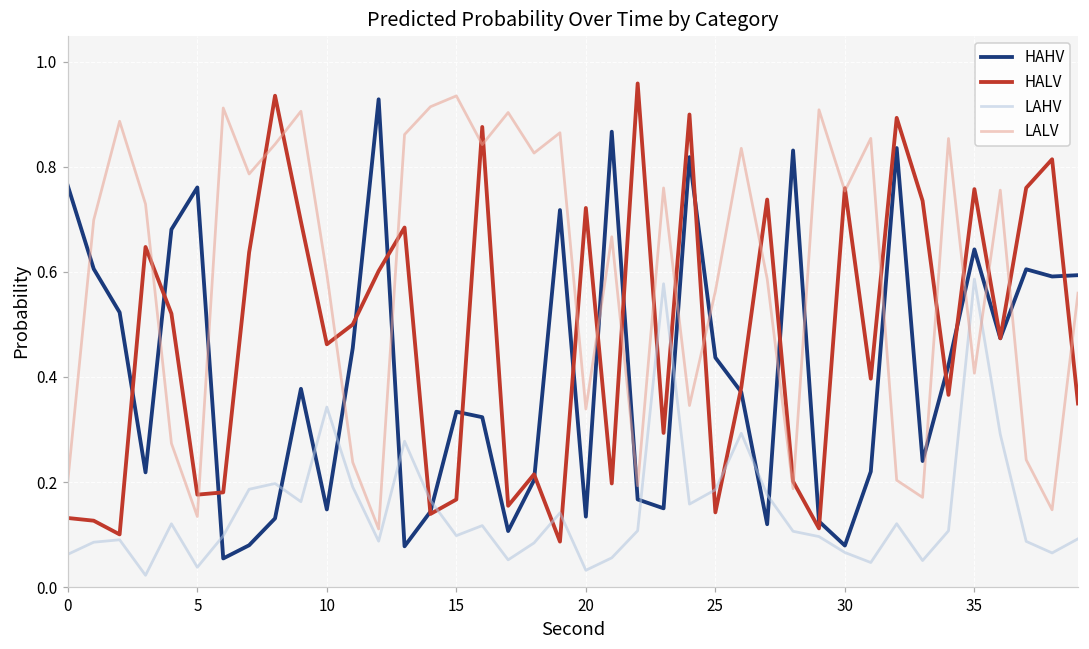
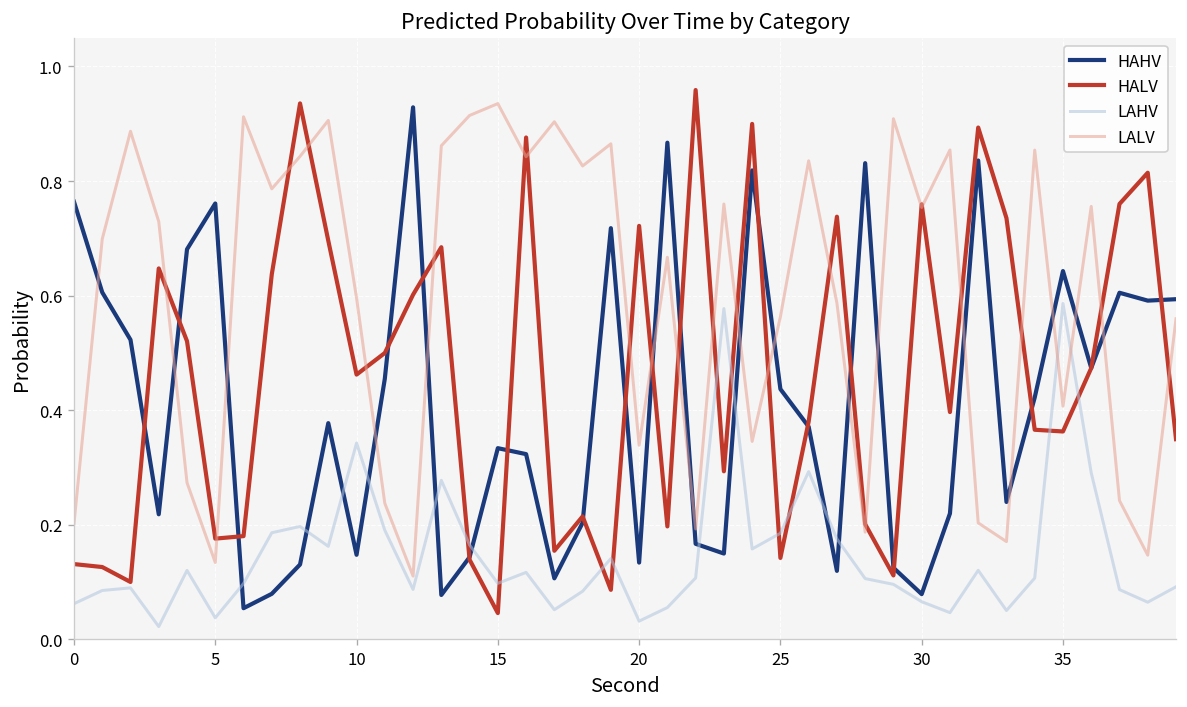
HALV, 15: 0.17 -> 0.05
HALV, 35: 0.76 -> 0.36
